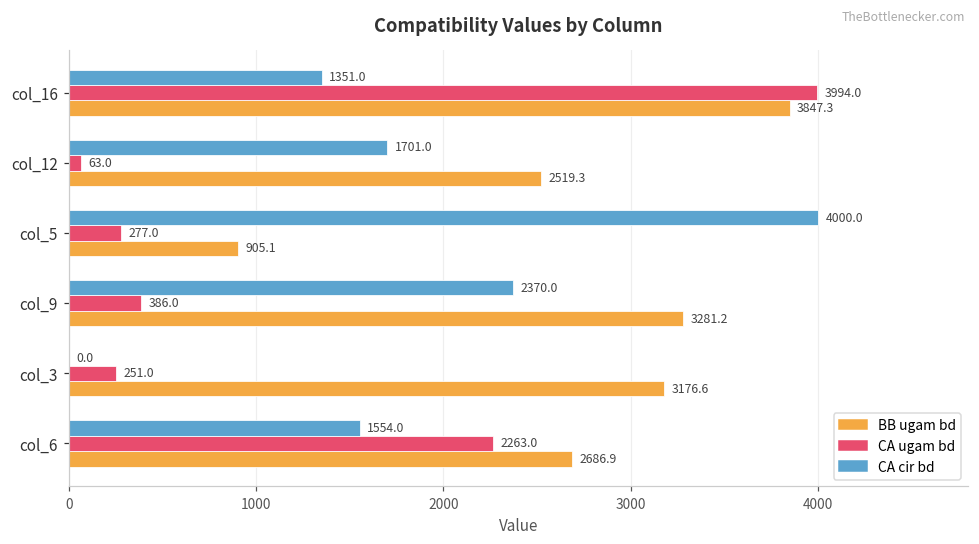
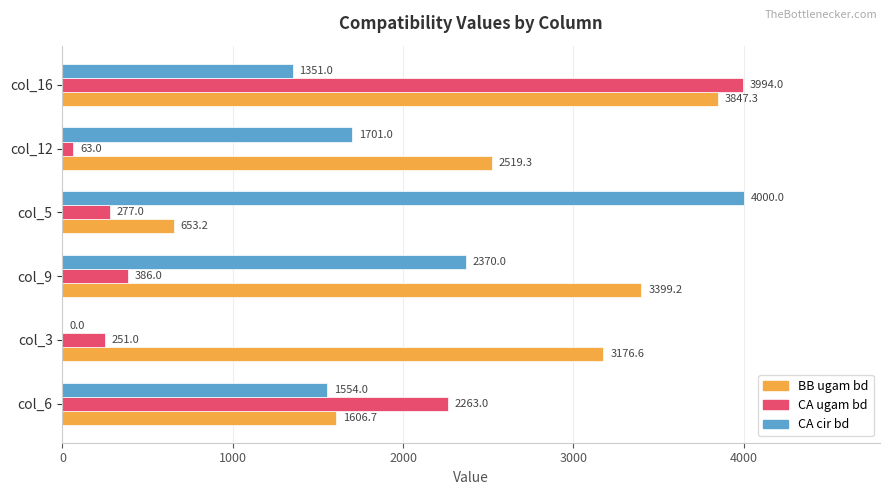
BB ugam bd, col_5: 905.1 -> 653.2
BB ugam bd, col_9: 3281.2 -> 3399.2
BB ugam bd, col_6: 2686.9 -> 1606.7
